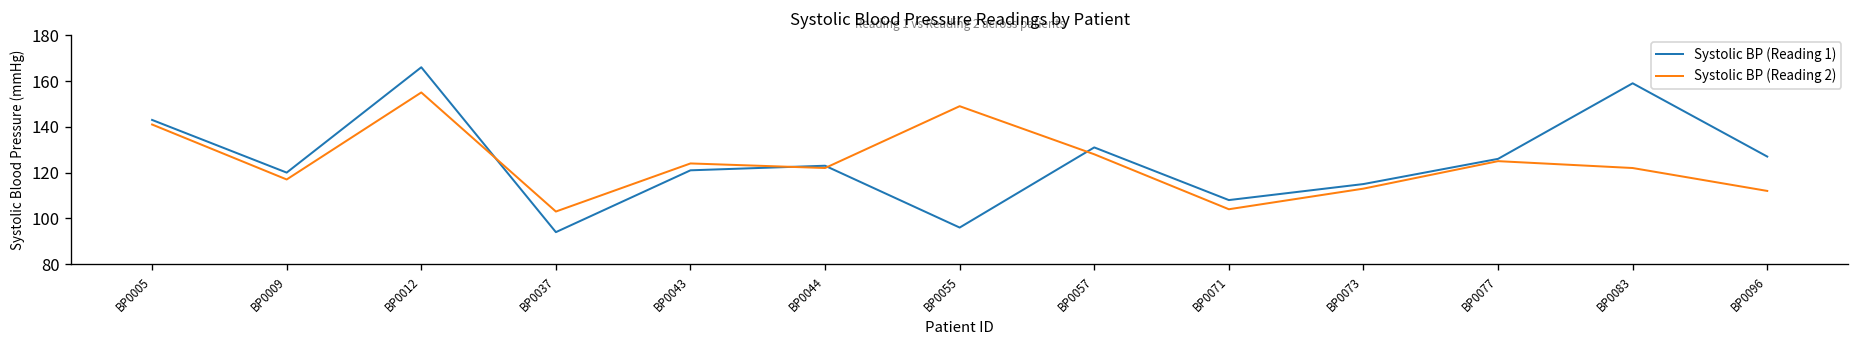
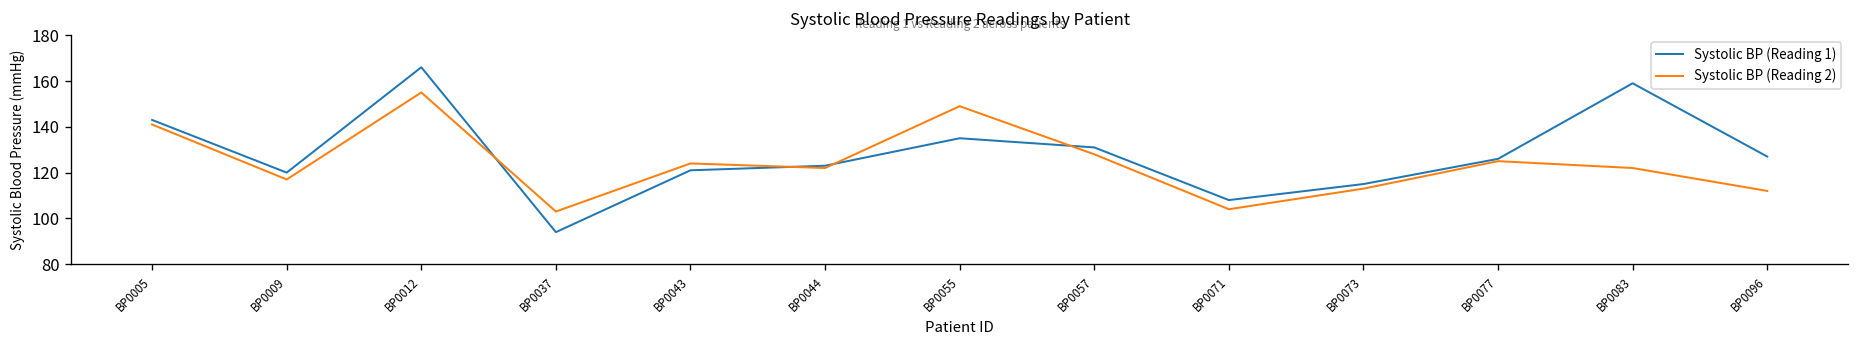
Systolic BP (Reading 1), BP0055: 96 -> 135
